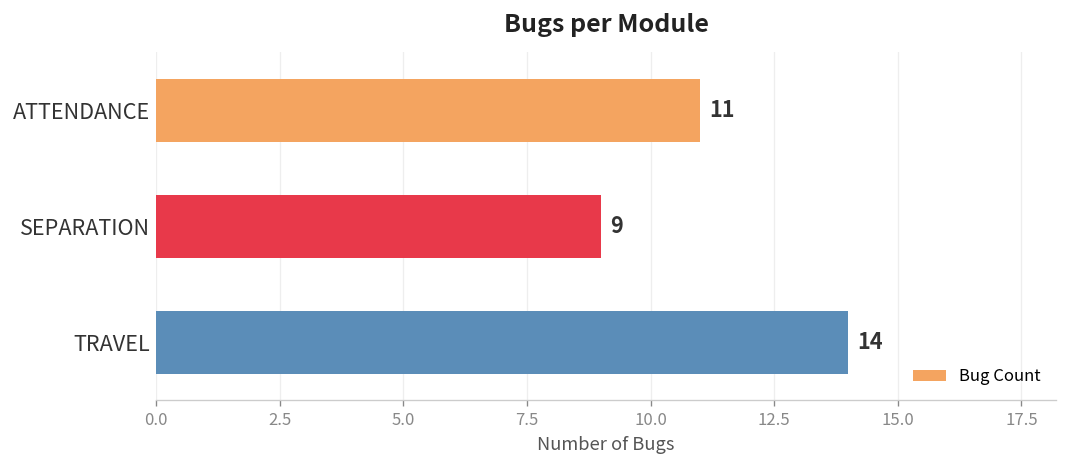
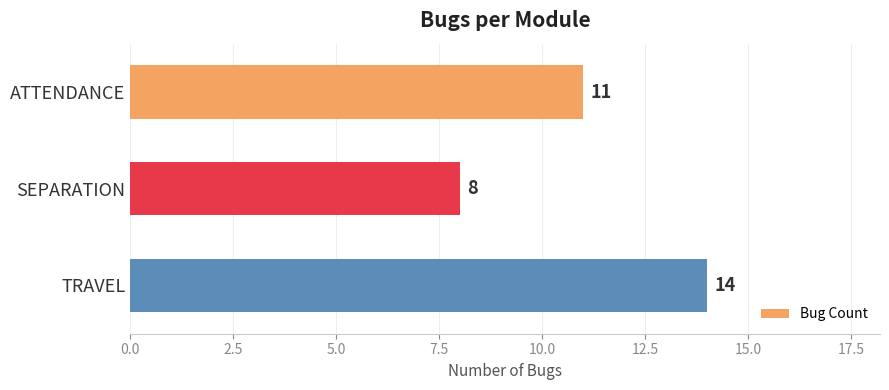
SEPARATION: 9 -> 8
